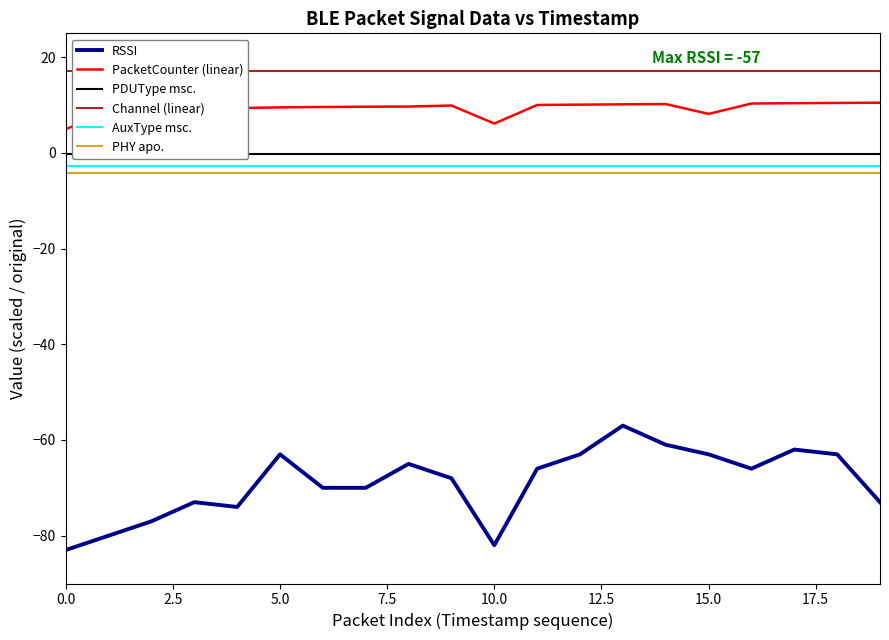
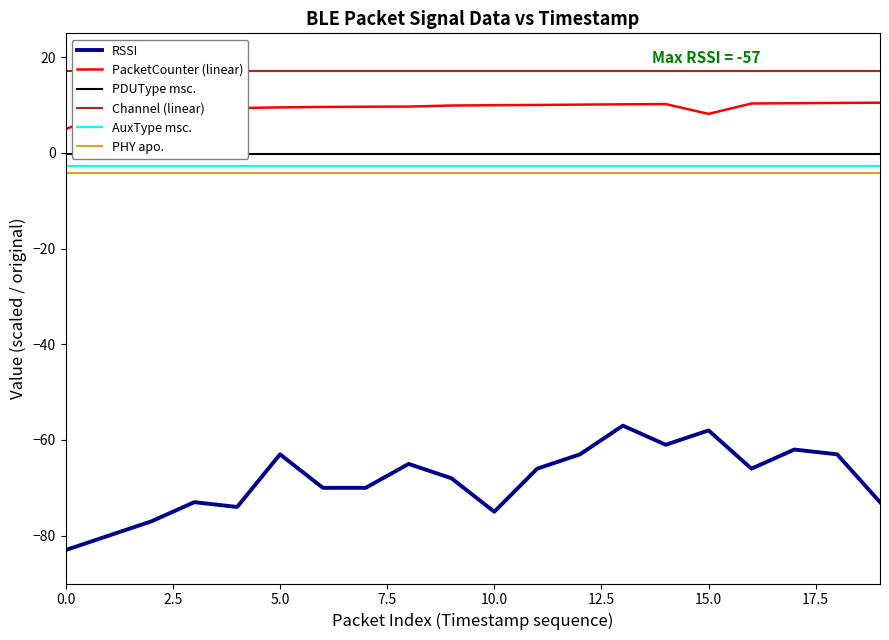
RSSI, 10.0: -82 -> -75
PacketCounter (linear), 10.0: 6 -> 10
RSSI, 15.0: -63 -> -58
